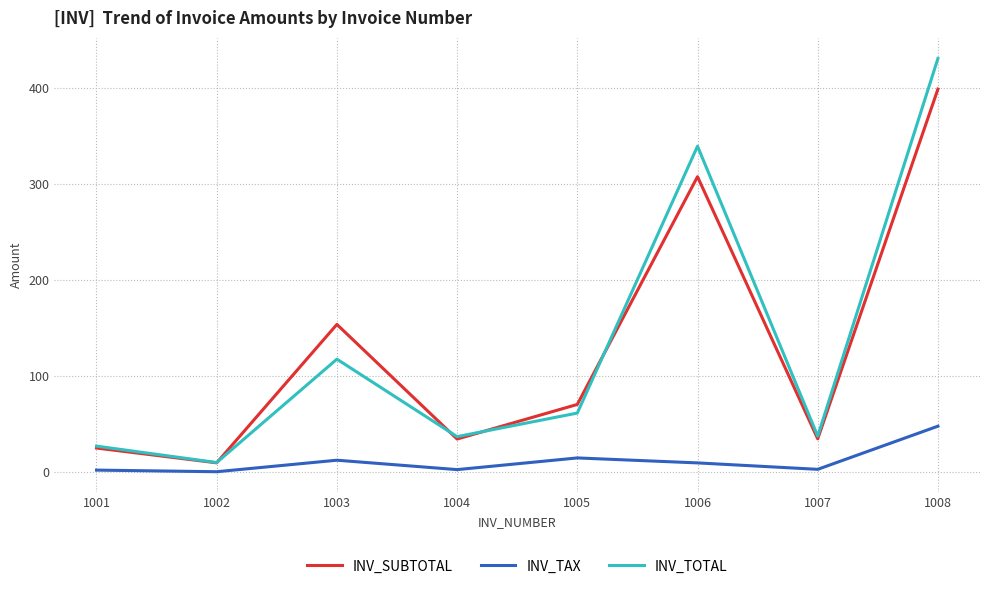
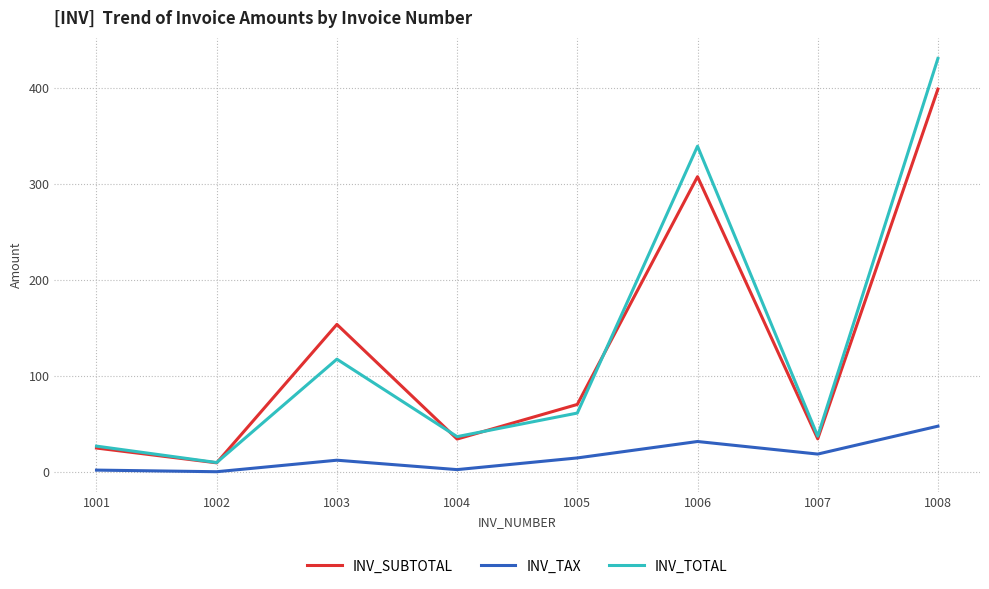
INV_TAX, 1006: 10 -> 30
INV_TAX, 1007: 0 -> 20
